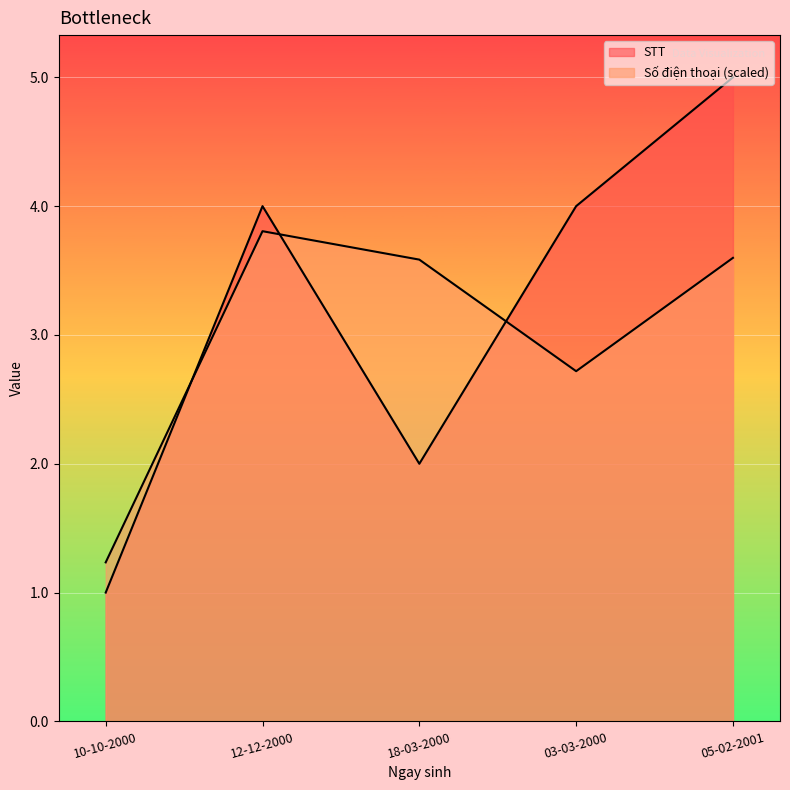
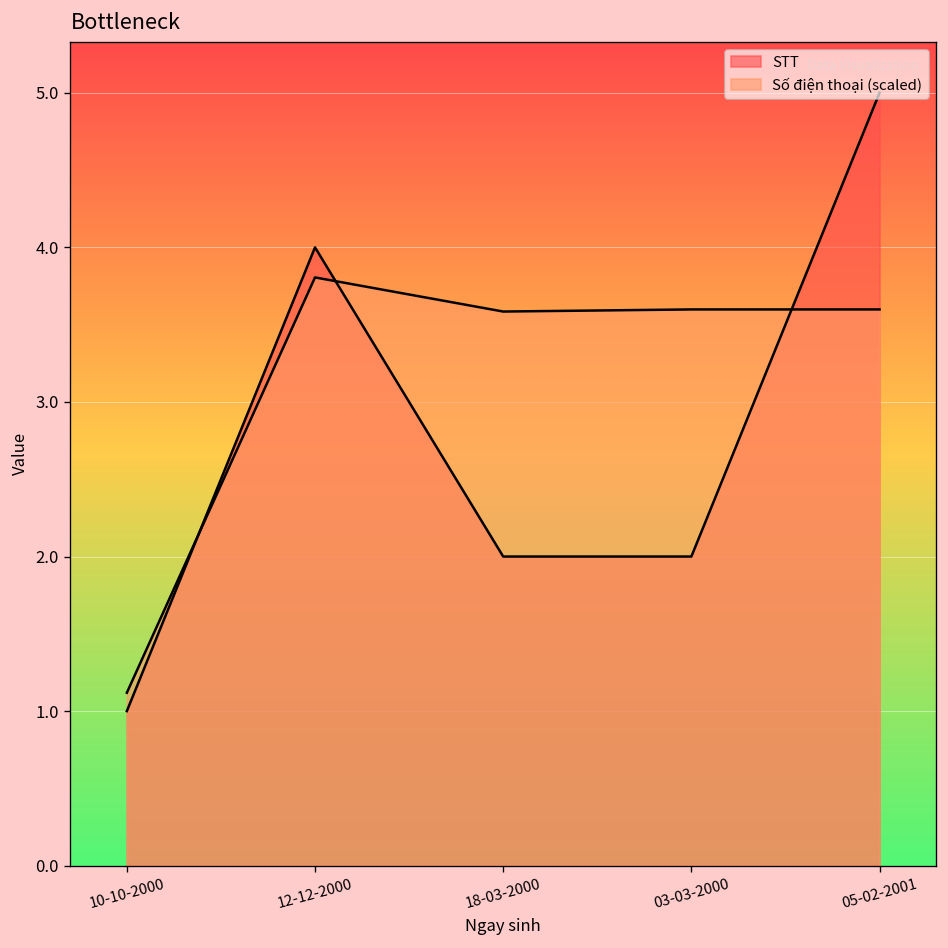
Số điện thoại (scaled), 10-10-2000: 1.23 -> 1.12
STT, 03-03-2000: 4 -> 2
Số điện thoại (scaled), 03-03-2000: 2.72 -> 3.60
